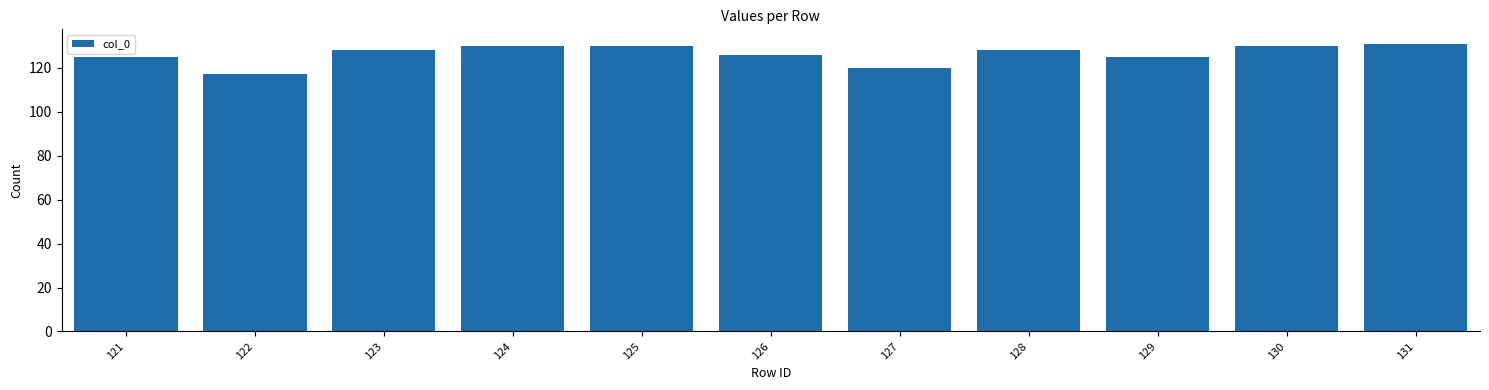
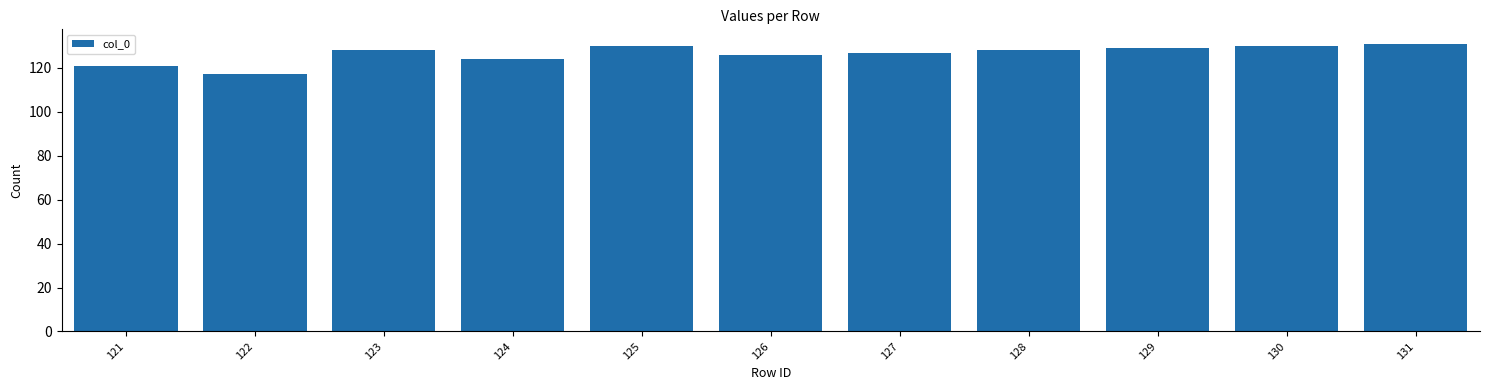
121: 125 -> 121
124: 130 -> 124
127: 120 -> 127
129: 125 -> 129
